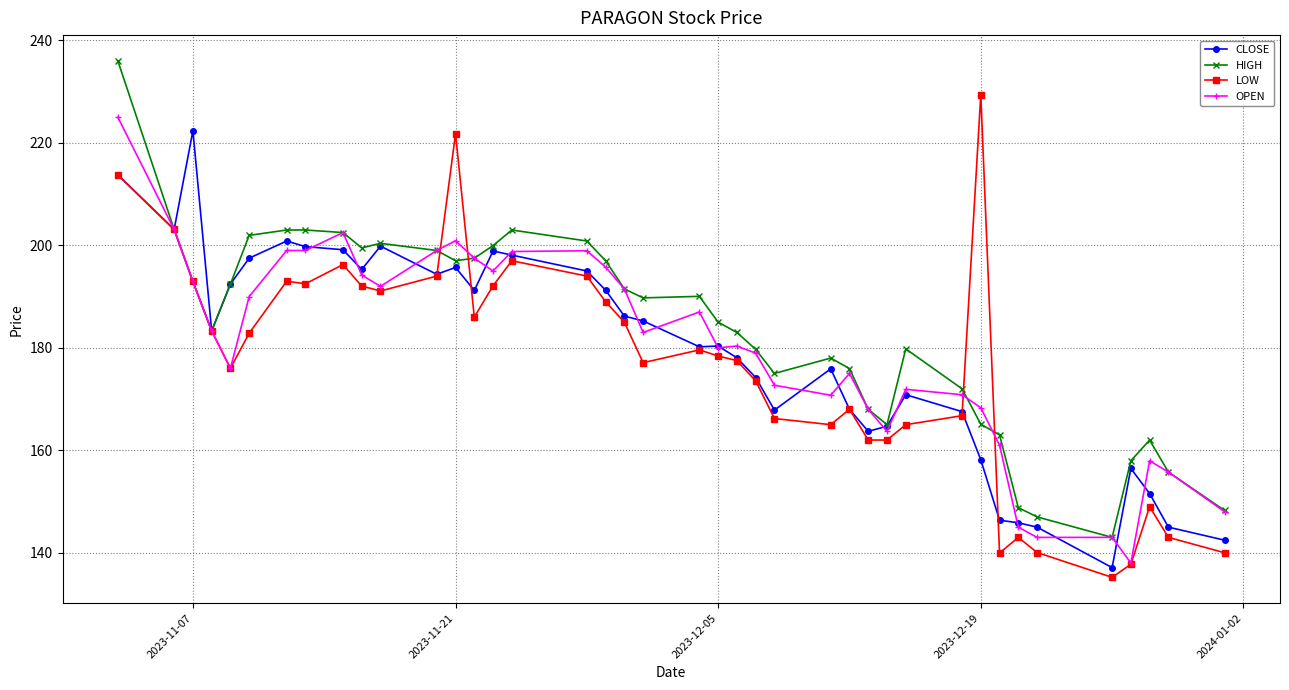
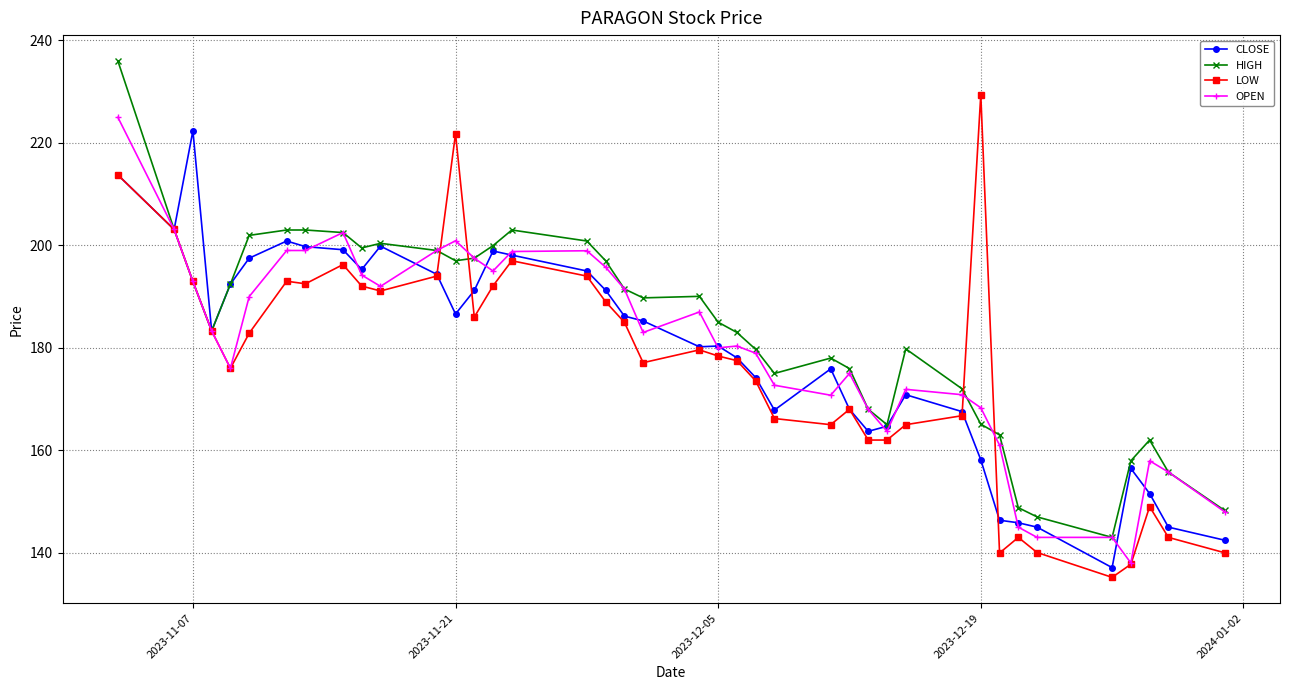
CLOSE, 2023-11-21: 196 -> 187
